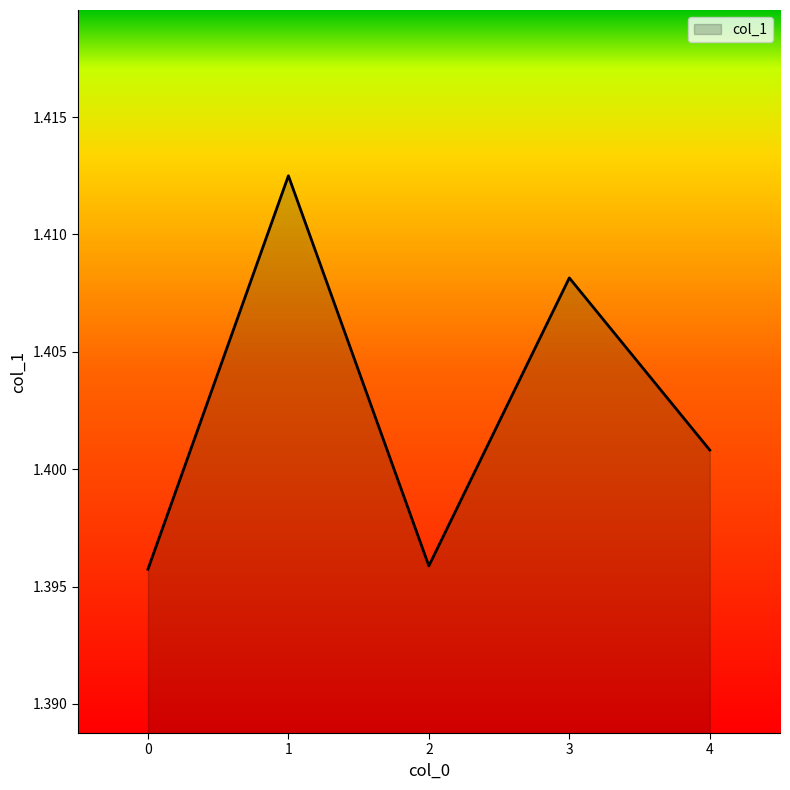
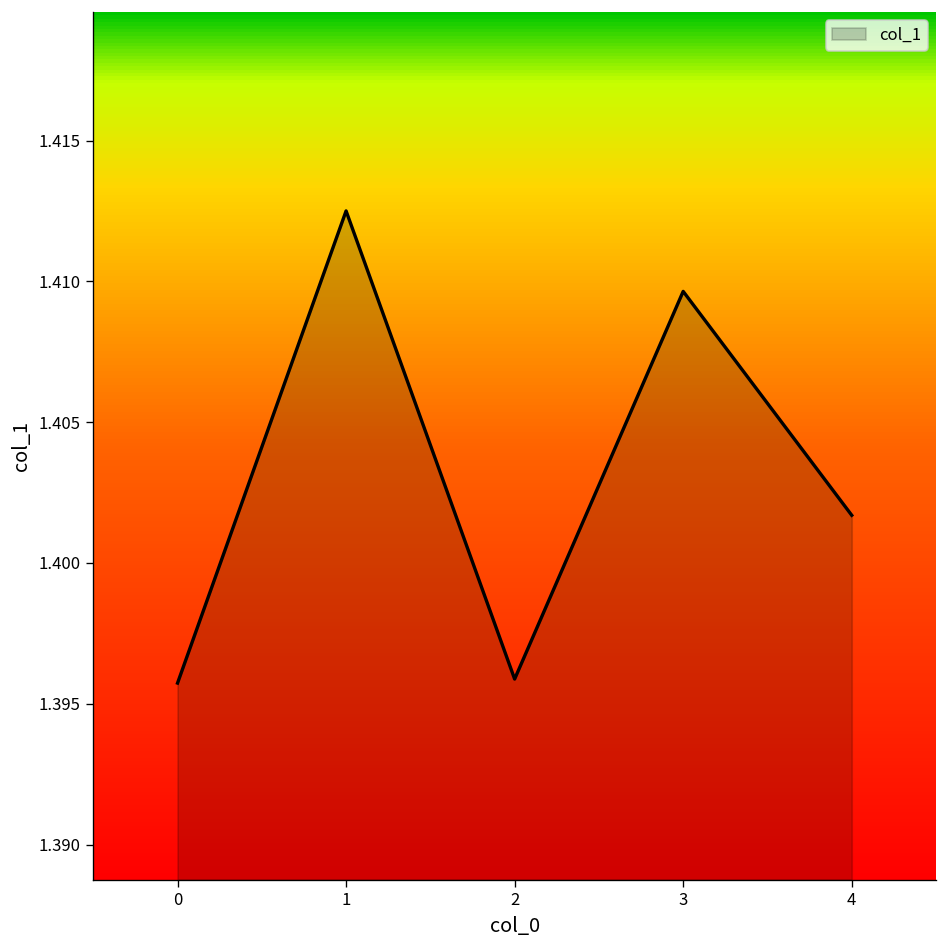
3: 1.4081 -> 1.4096
4: 1.4008 -> 1.4017
